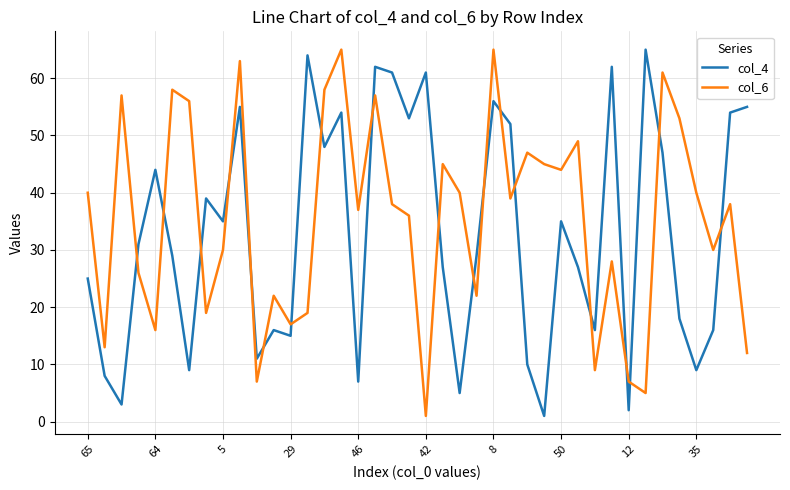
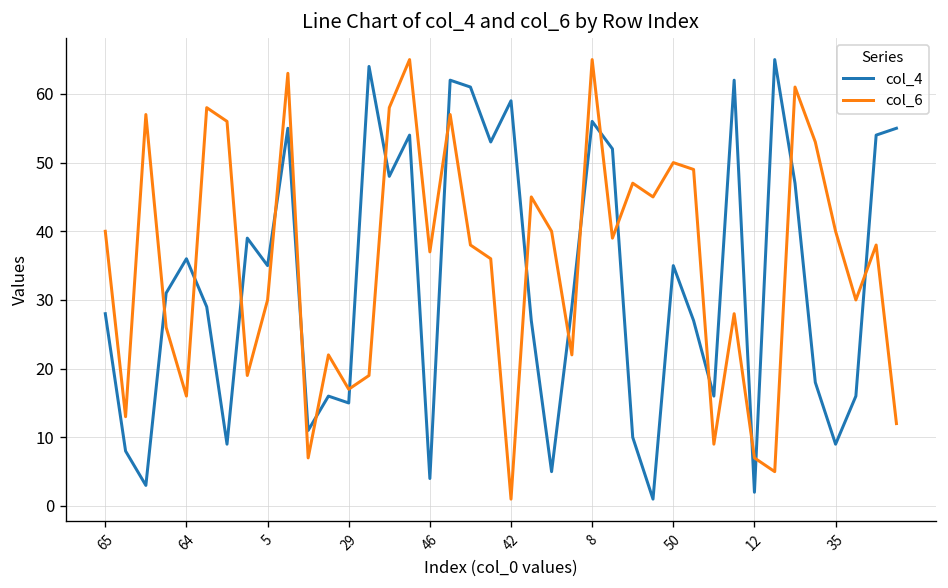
col_4, 65: 25 -> 28
col_4, 64: 44 -> 36
col_4, 46: 7 -> 4
col_4, 42: 61 -> 59
col_6, 50: 44 -> 50
